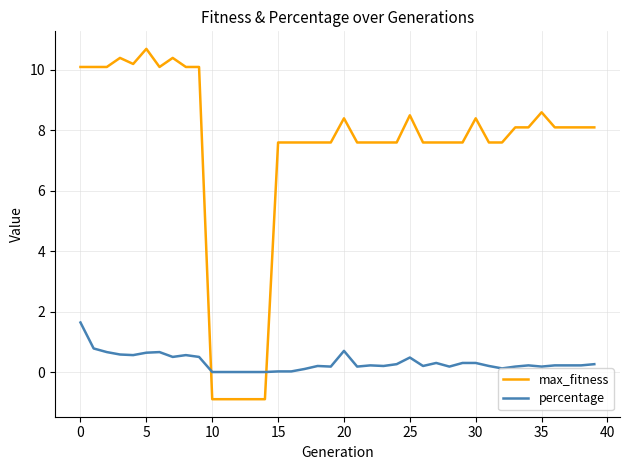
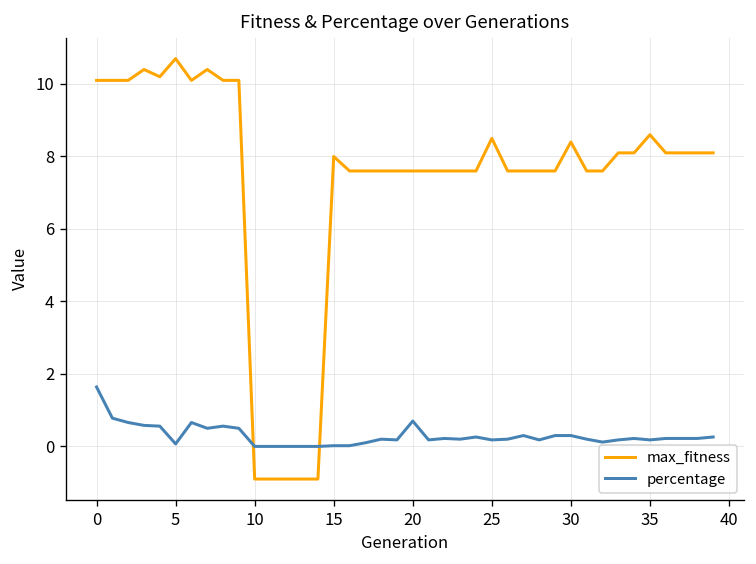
percentage, 5: 0.6 -> 0.1
max_fitness, 15: 7.6 -> 8.0
max_fitness, 20: 8.4 -> 7.6
percentage, 25: 0.5 -> 0.2
